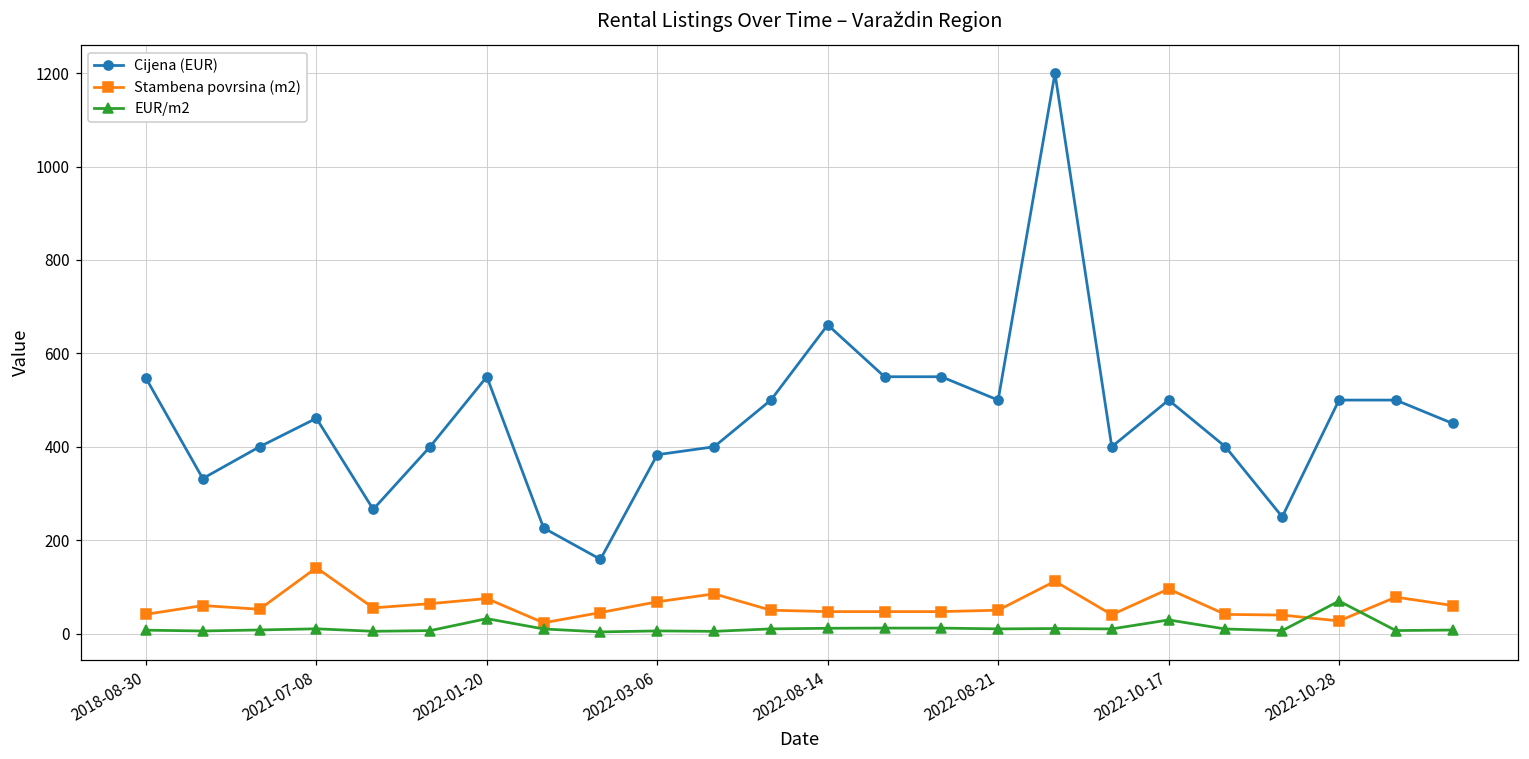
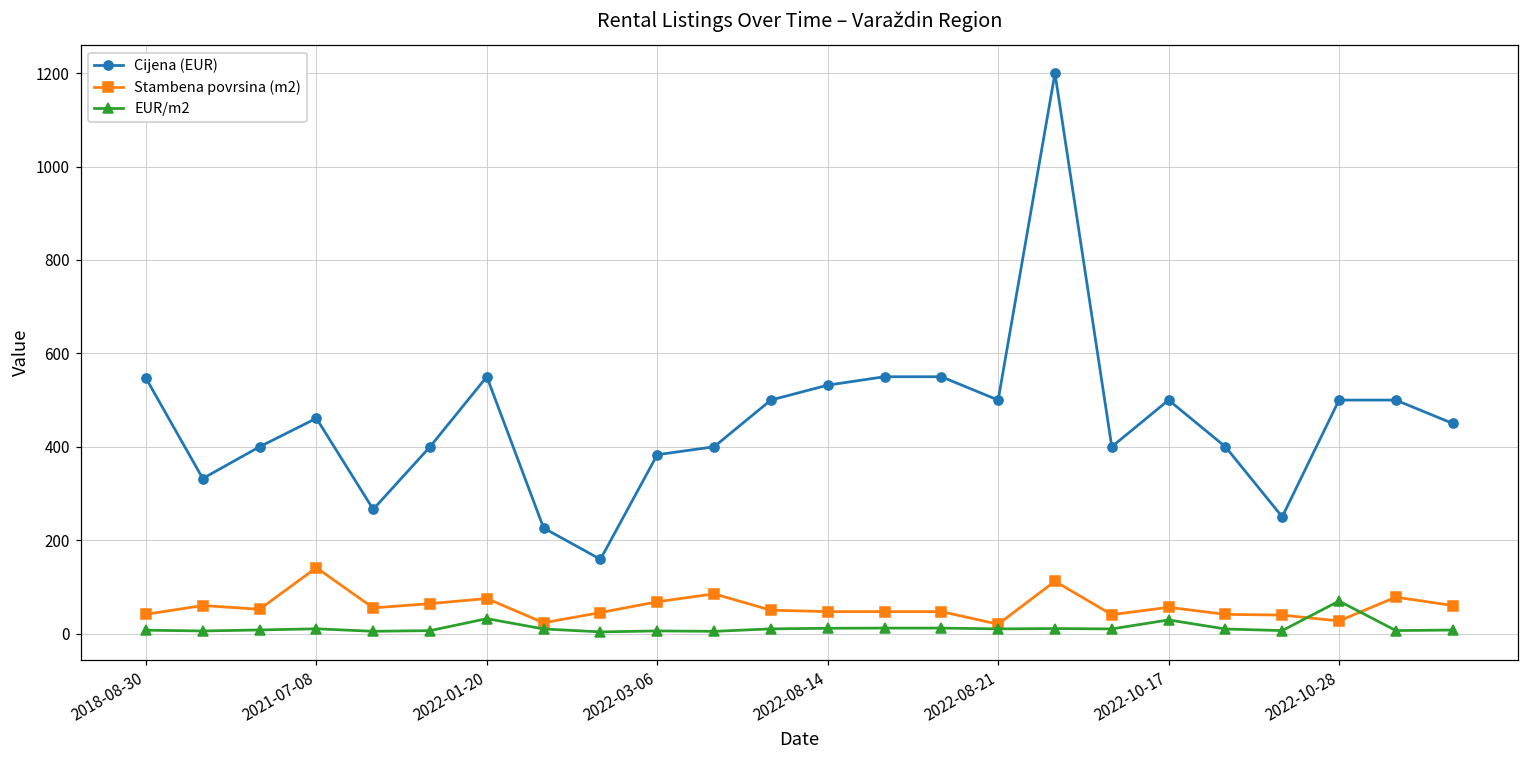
Cijena (EUR), 2022-08-14: 660 -> 530
Stambena povrsina (m2), 2022-08-21: 50 -> 20
Stambena povrsina (m2), 2022-10-17: 100 -> 60
